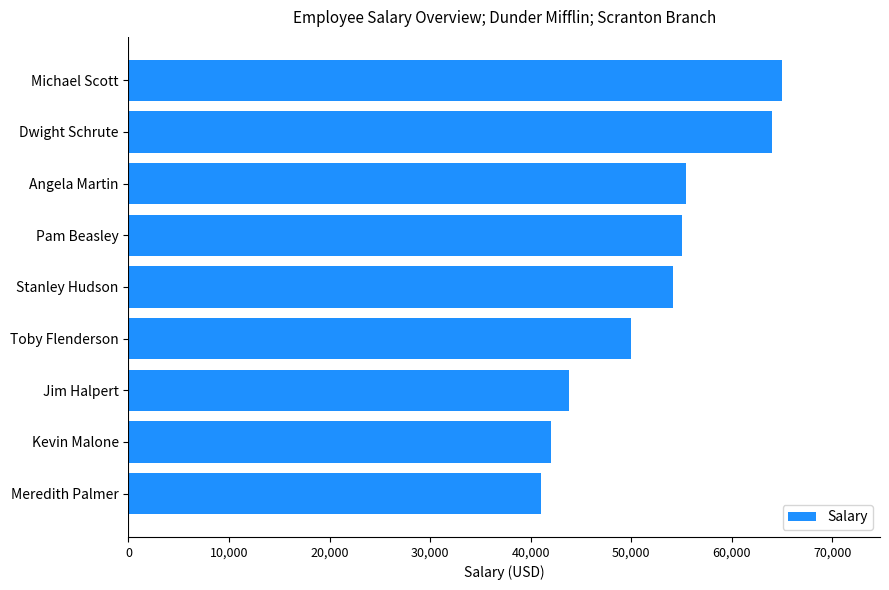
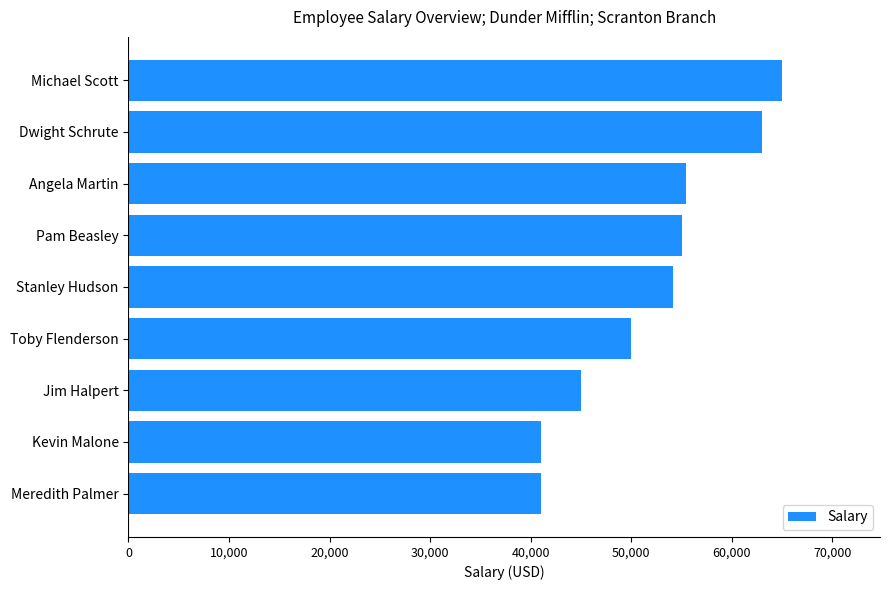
Dwight Schrute: 64,000 -> 63,000
Jim Halpert: 43,800 -> 45,000
Kevin Malone: 42,000 -> 41,100
